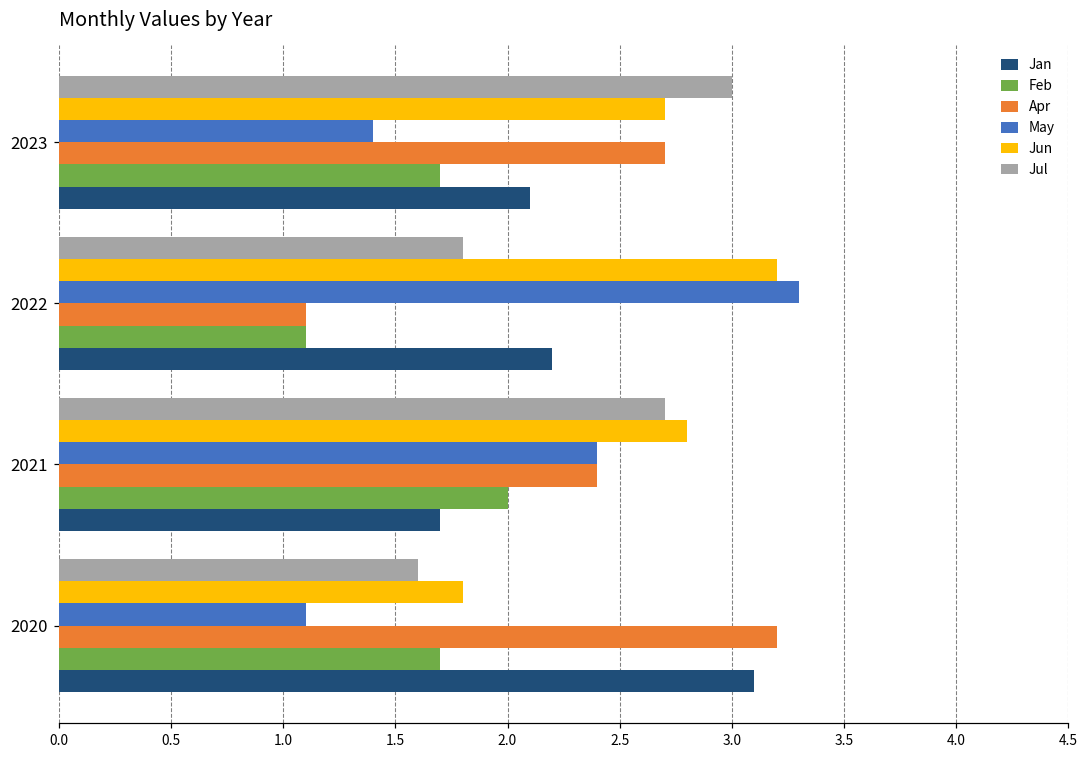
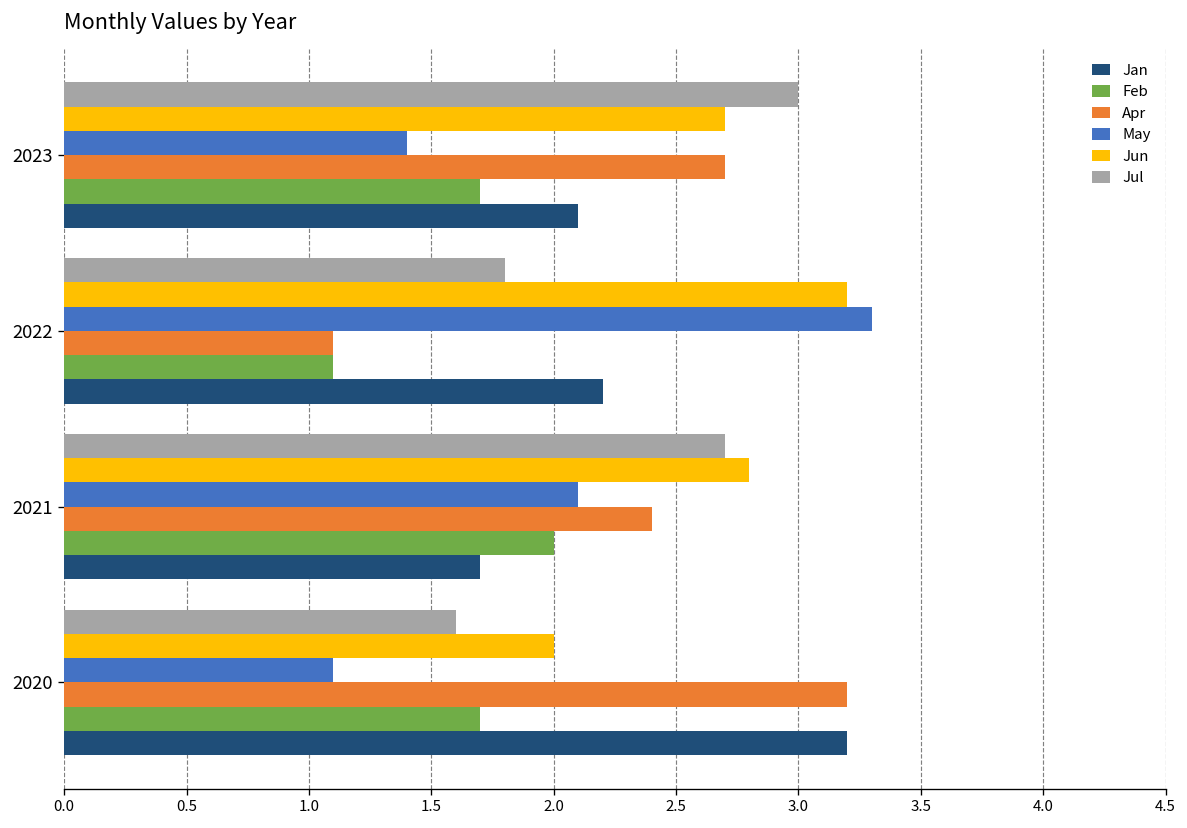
May, 2021: 2.4 -> 2.1
Jun, 2020: 1.8 -> 2.0
Jan, 2020: 3.1 -> 3.2
